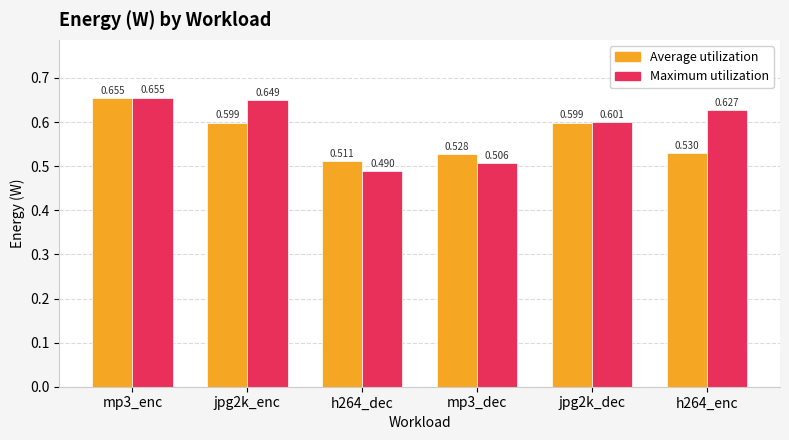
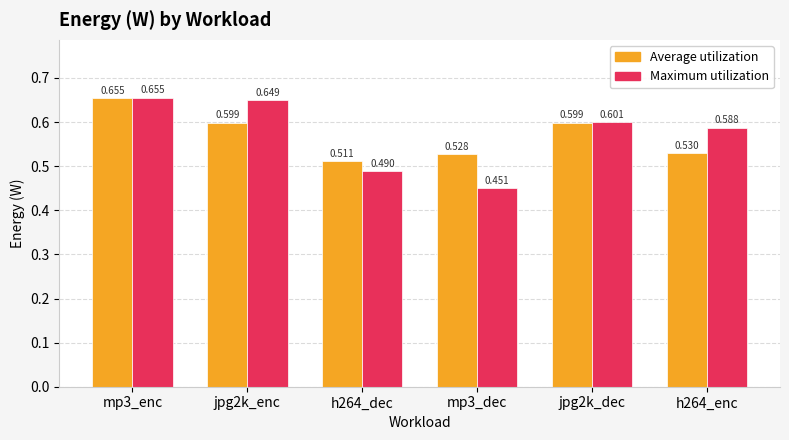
Maximum utilization, mp3_dec: 0.506 -> 0.451
Maximum utilization, h264_enc: 0.627 -> 0.588
